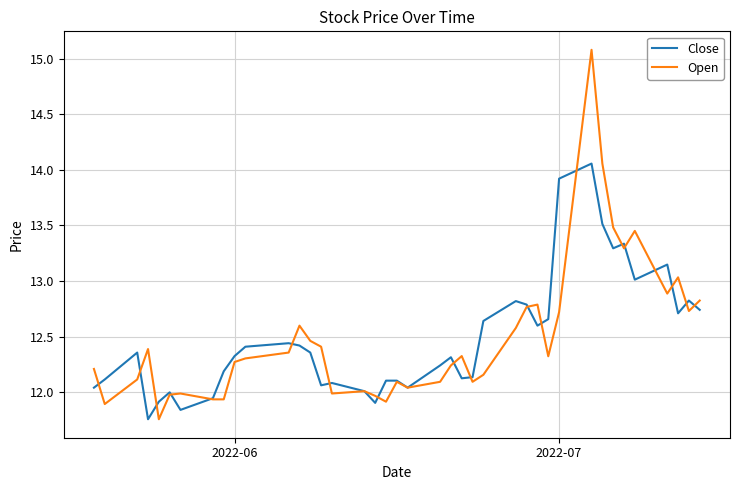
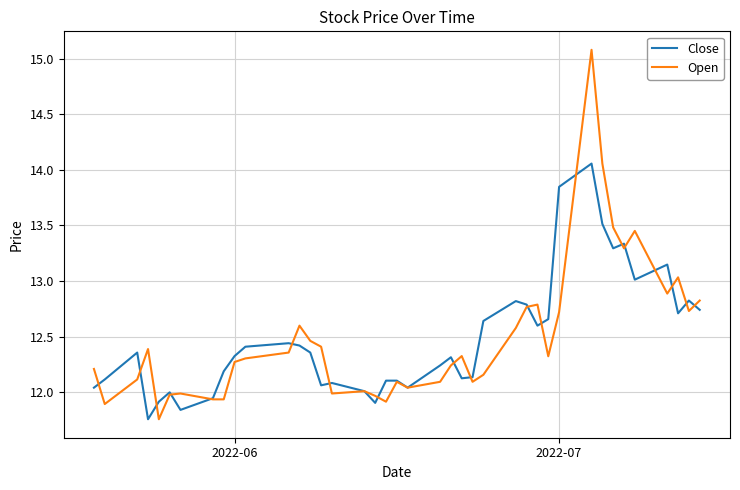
Close, 2022-07: 13.92 -> 13.85
